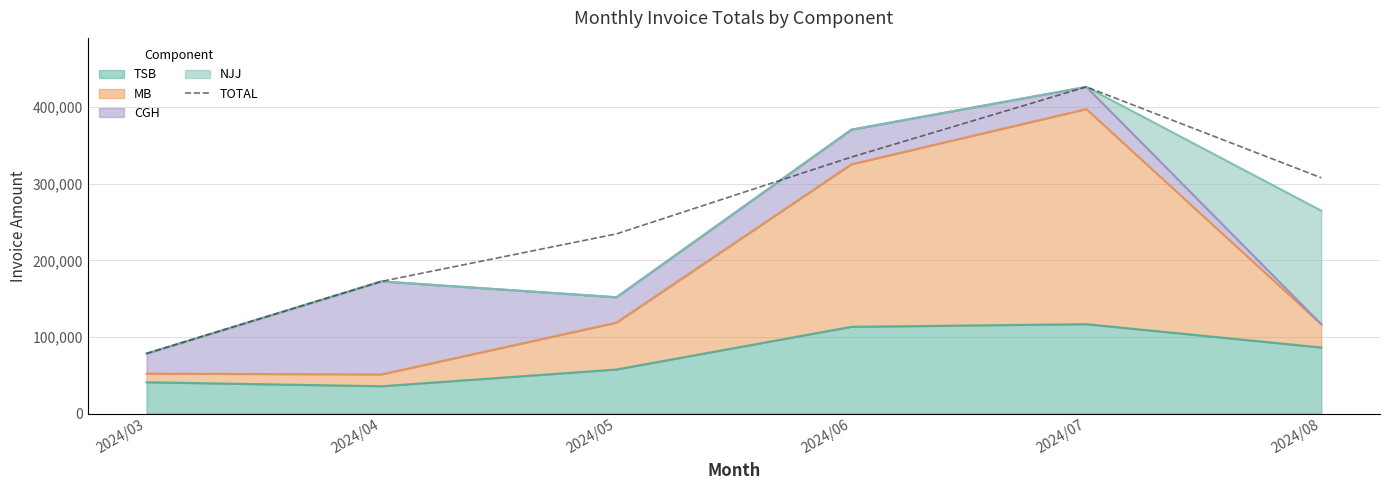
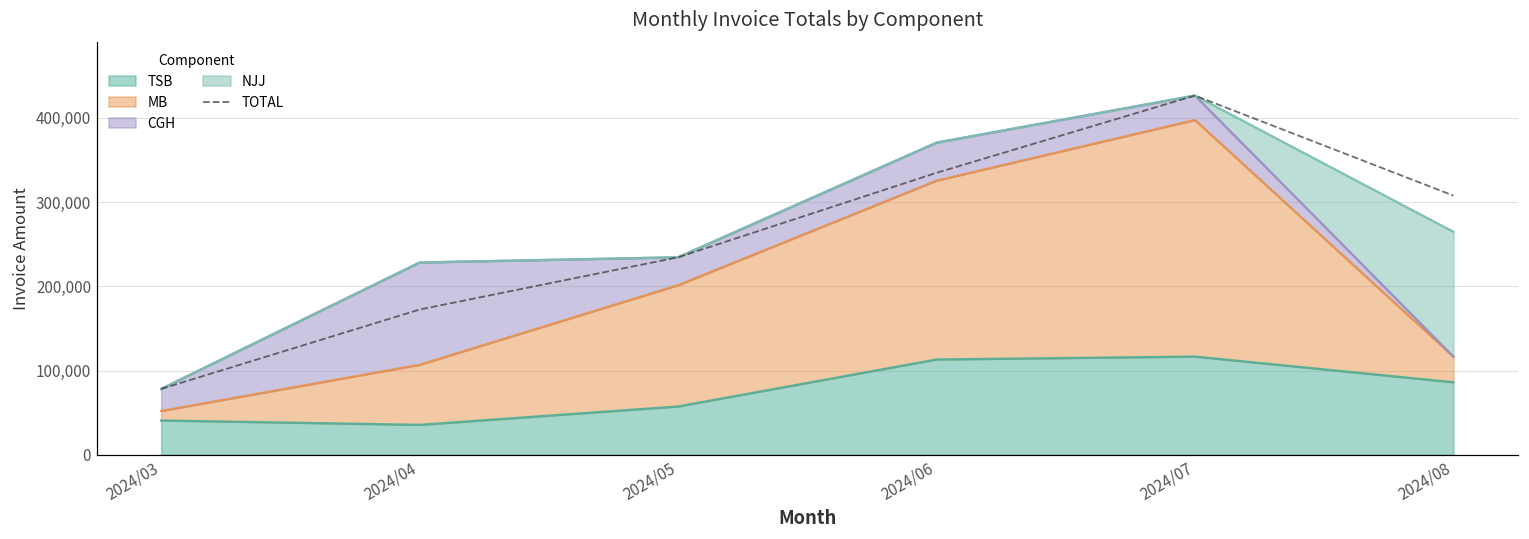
MB, 2024/04: 20,000 -> 70,000
MB, 2024/05: 60,000 -> 140,000
